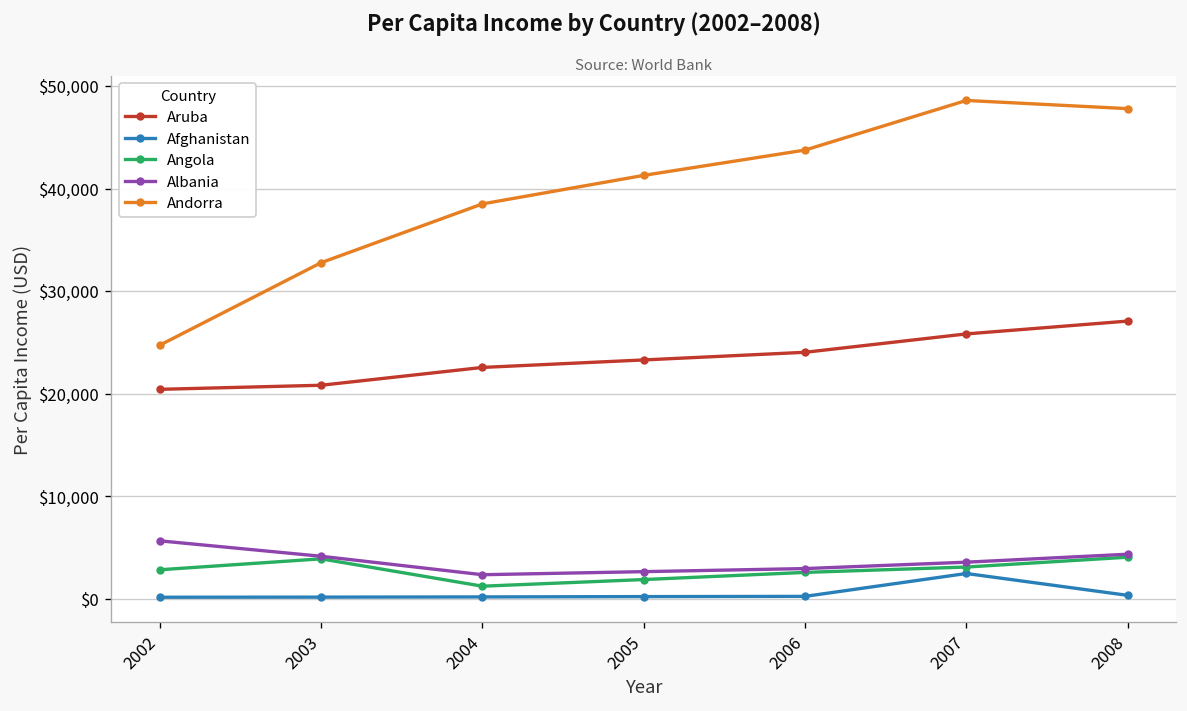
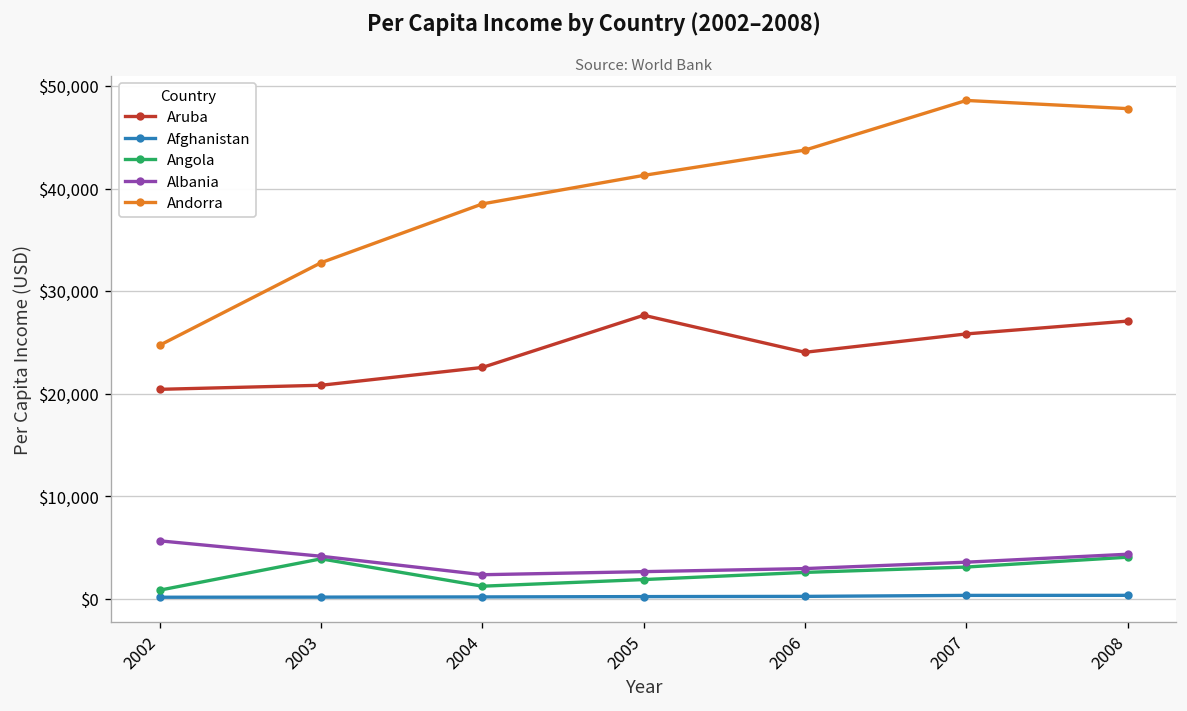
Angola, 2002: $3,000 -> $1,000
Aruba, 2005: $23,000 -> $28,000
Afghanistan, 2007: $2,000 -> $0
